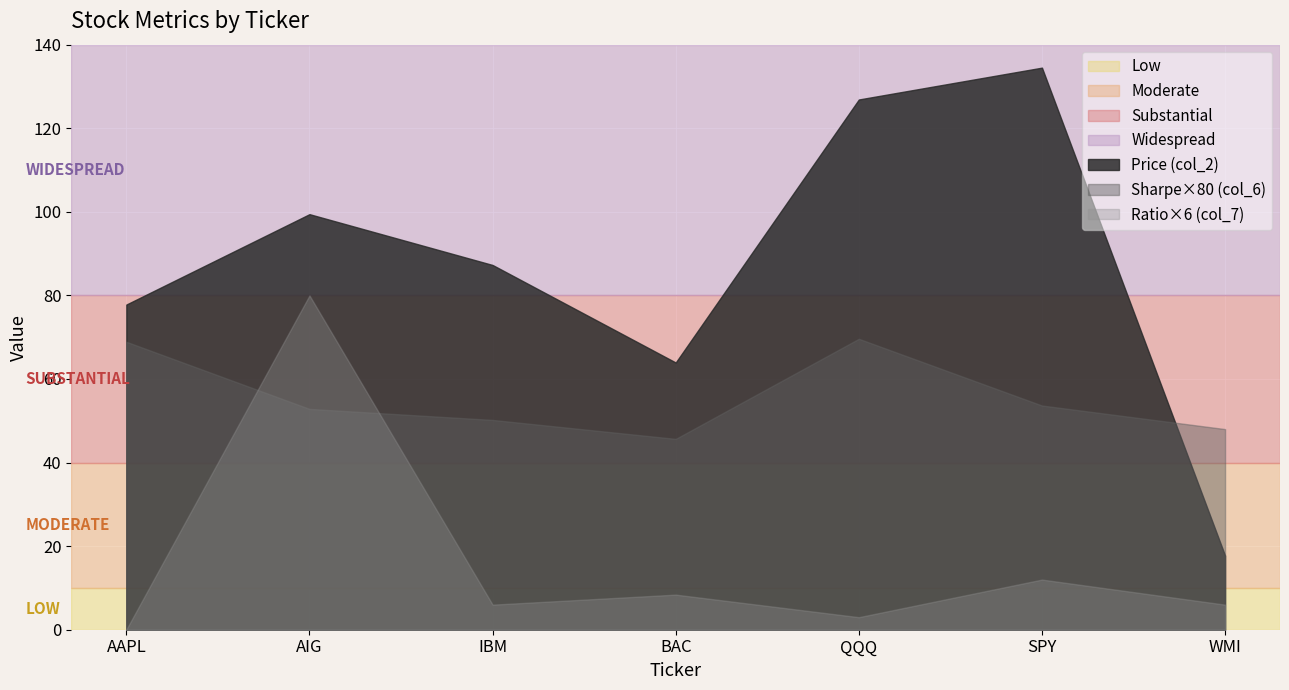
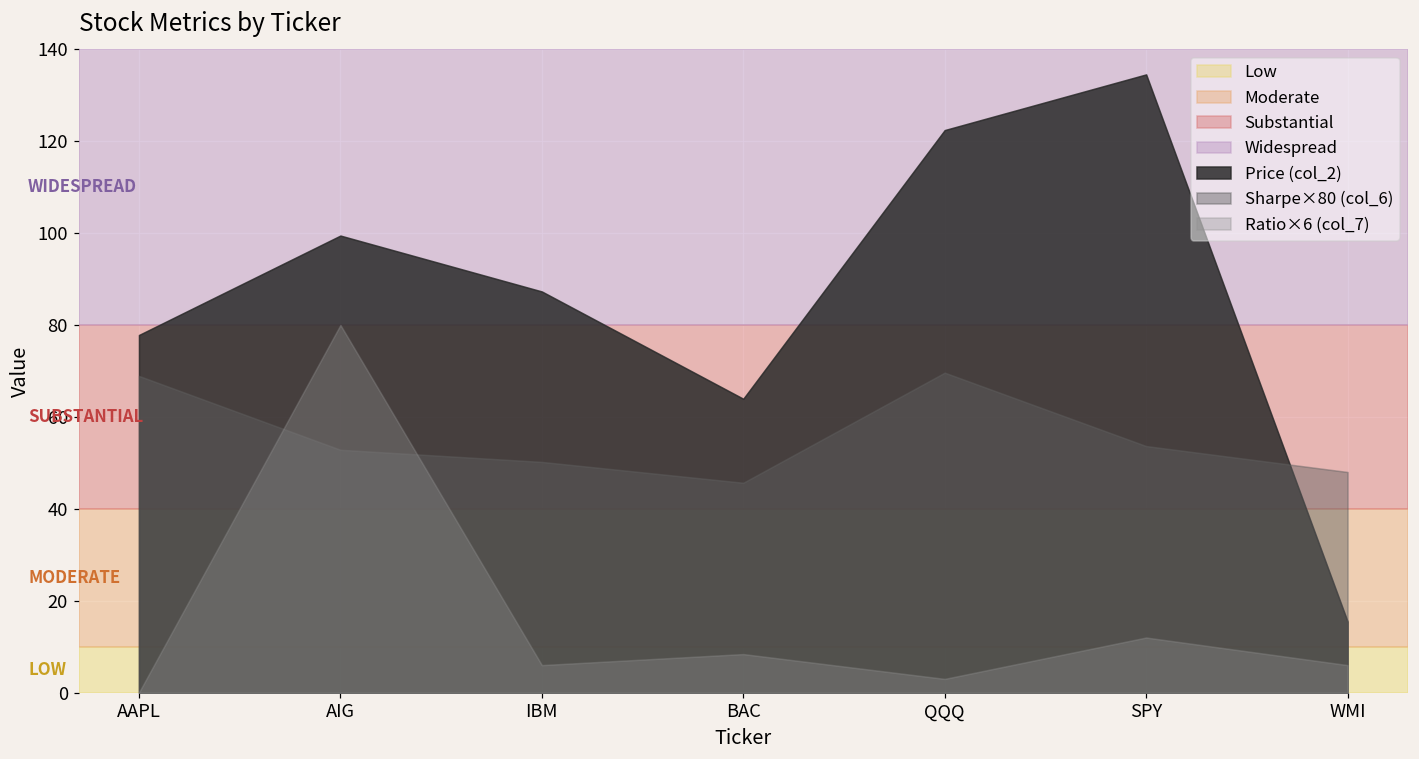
Price (col_2), QQQ: 127 -> 122
Price (col_2), WMI: 18 -> 15
